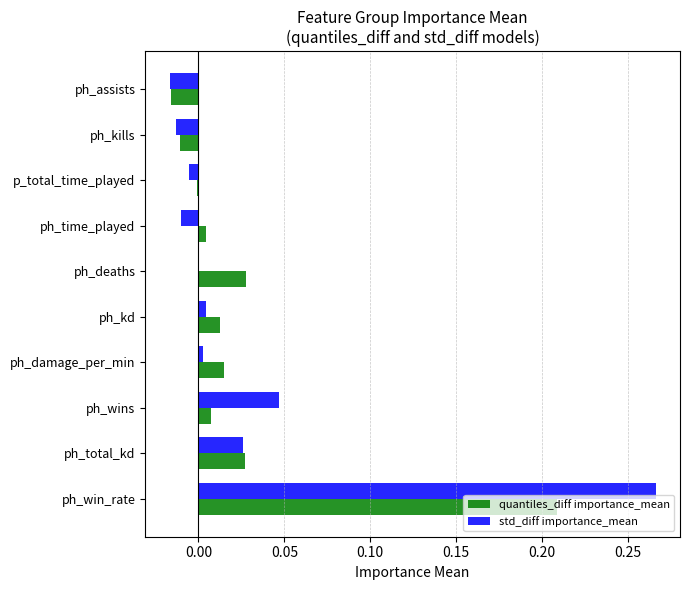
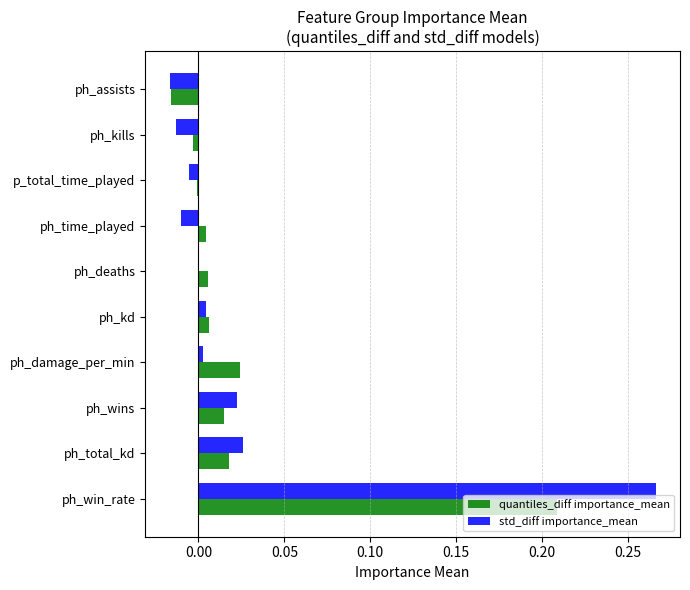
quantiles_diff importance_mean, ph_kills: -0.011 -> -0.003
quantiles_diff importance_mean, ph_deaths: 0.028 -> 0.006
quantiles_diff importance_mean, ph_kd: 0.012 -> 0.006
quantiles_diff importance_mean, ph_damage_per_min: 0.015 -> 0.024
std_diff importance_mean, ph_wins: 0.047 -> 0.022
quantiles_diff importance_mean, ph_wins: 0.007 -> 0.015
quantiles_diff importance_mean, ph_total_kd: 0.027 -> 0.018
